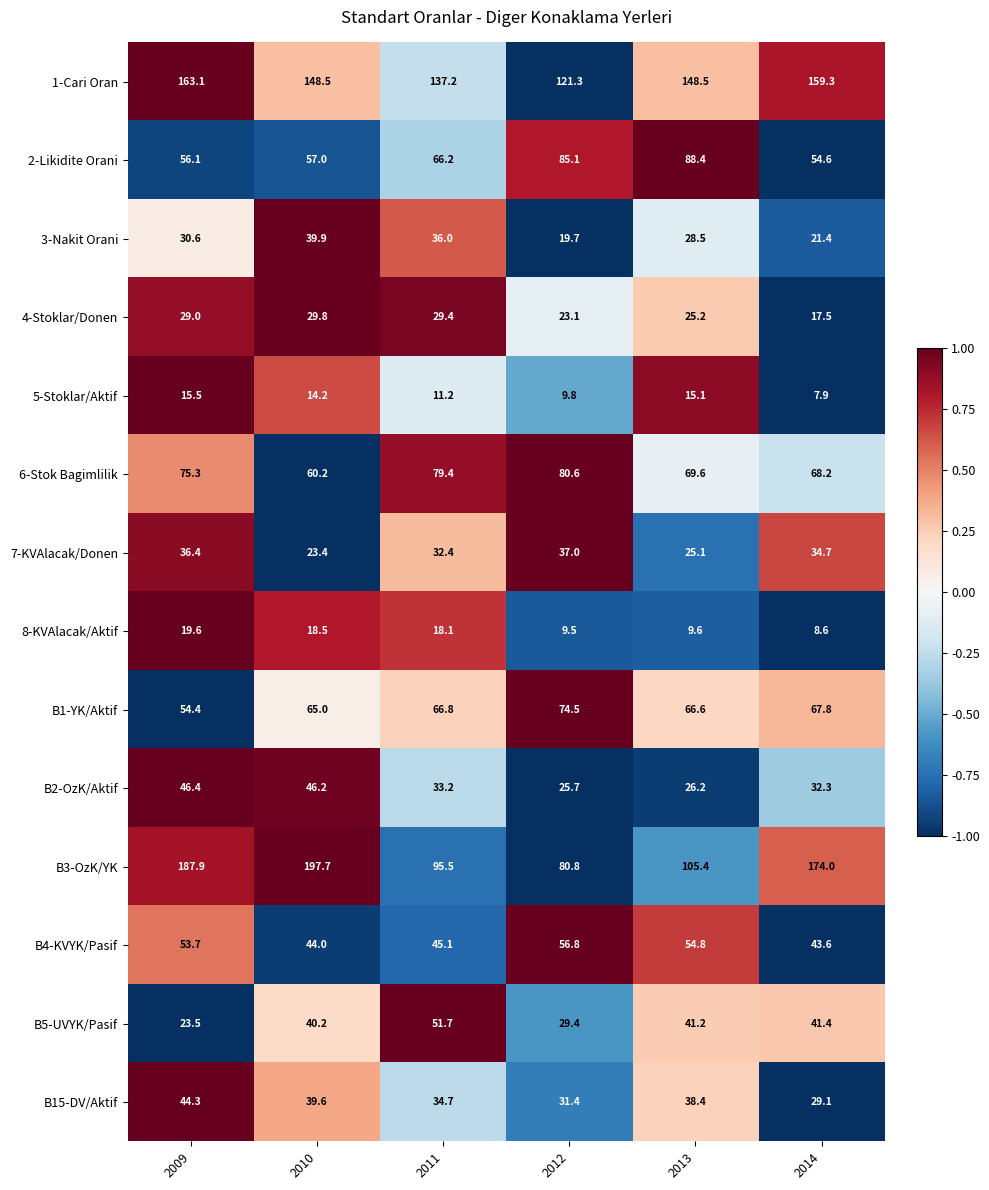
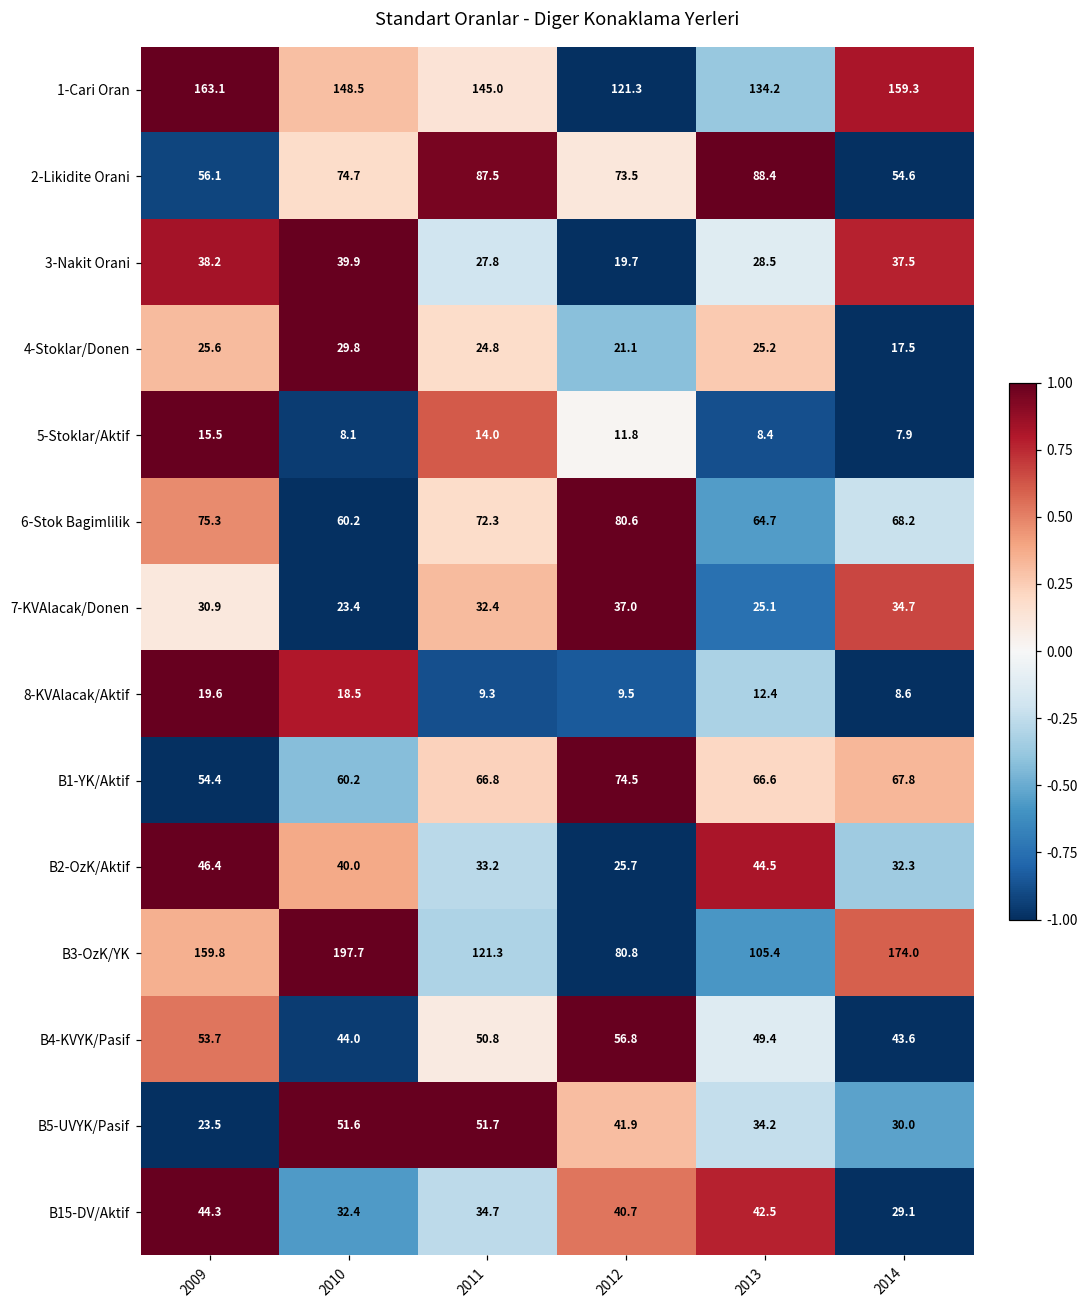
1-Cari Oran, 2011: 137.2 -> 145.0
1-Cari Oran, 2013: 148.5 -> 134.2
2-Likidite Orani, 2010: 57.0 -> 74.7
2-Likidite Orani, 2011: 66.2 -> 87.5
2-Likidite Orani, 2012: 85.1 -> 73.5
3-Nakit Orani, 2009: 30.6 -> 38.2
3-Nakit Orani, 2011: 36.0 -> 27.8
3-Nakit Orani, 2014: 21.4 -> 37.5
4-Stoklar/Donen, 2009: 29.0 -> 25.6
4-Stoklar/Donen, 2011: 29.4 -> 24.8
4-Stoklar/Donen, 2012: 23.1 -> 21.1
5-Stoklar/Aktif, 2010: 14.2 -> 8.1
5-Stoklar/Aktif, 2011: 11.2 -> 14.0
5-Stoklar/Aktif, 2012: 9.8 -> 11.8
5-Stoklar/Aktif, 2013: 15.1 -> 8.4
6-Stok Bagimlilik, 2011: 79.4 -> 72.3
6-Stok Bagimlilik, 2013: 69.6 -> 64.7
7-KVAlacak/Donen, 2009: 36.4 -> 30.9
8-KVAlacak/Aktif, 2011: 18.1 -> 9.3
8-KVAlacak/Aktif, 2013: 9.6 -> 12.4
B1-YK/Aktif, 2010: 65.0 -> 60.2
B2-OzK/Aktif, 2010: 46.2 -> 40.0
B2-OzK/Aktif, 2013: 26.2 -> 44.5
B3-OzK/YK, 2009: 187.9 -> 159.8
B3-OzK/YK, 2011: 95.5 -> 121.3
B4-KVYK/Pasif, 2011: 45.1 -> 50.8
B4-KVYK/Pasif, 2013: 54.8 -> 49.4
B5-UVYK/Pasif, 2010: 40.2 -> 51.6
B5-UVYK/Pasif, 2012: 29.4 -> 41.9
B5-UVYK/Pasif, 2013: 41.2 -> 34.2
B5-UVYK/Pasif, 2014: 41.4 -> 30.0
B15-DV/Aktif, 2010: 39.6 -> 32.4
B15-DV/Aktif, 2012: 31.4 -> 40.7
B15-DV/Aktif, 2013: 38.4 -> 42.5
